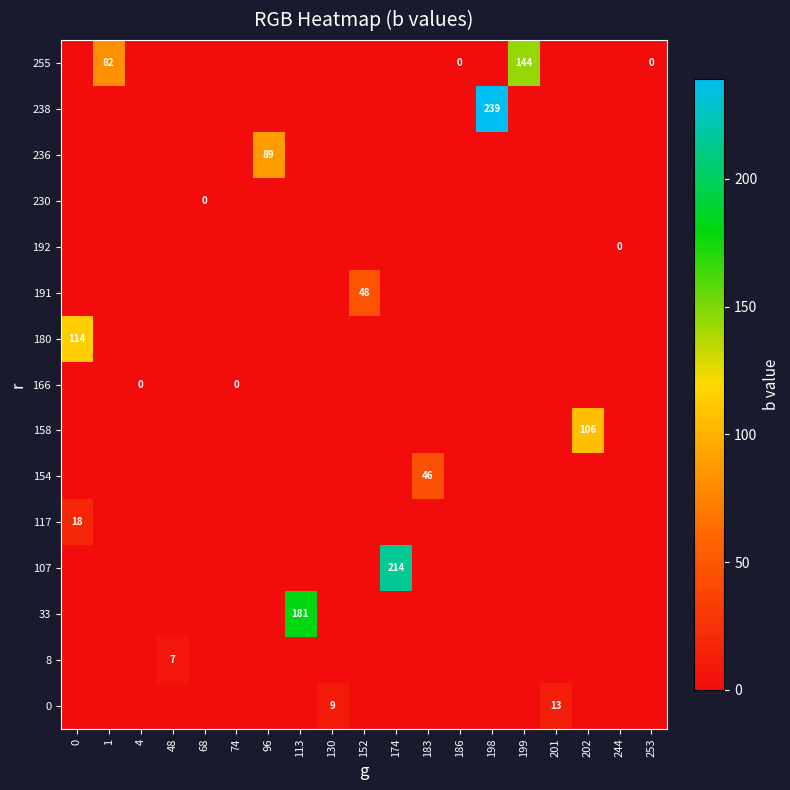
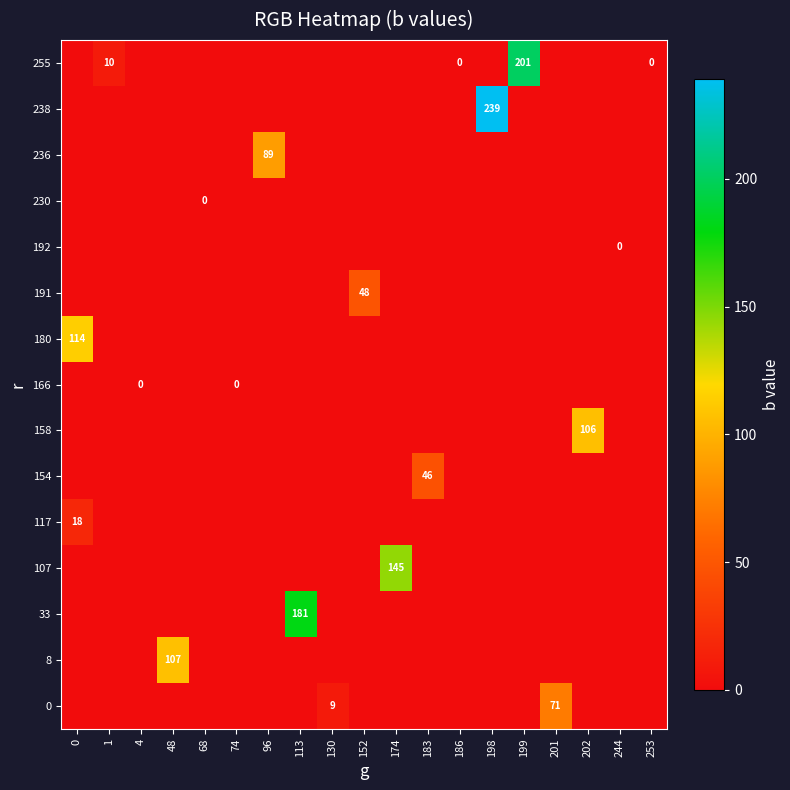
255, 1: 82 -> 10
255, 199: 144 -> 201
107, 174: 214 -> 145
8, 48: 7 -> 107
0, 201: 13 -> 71
